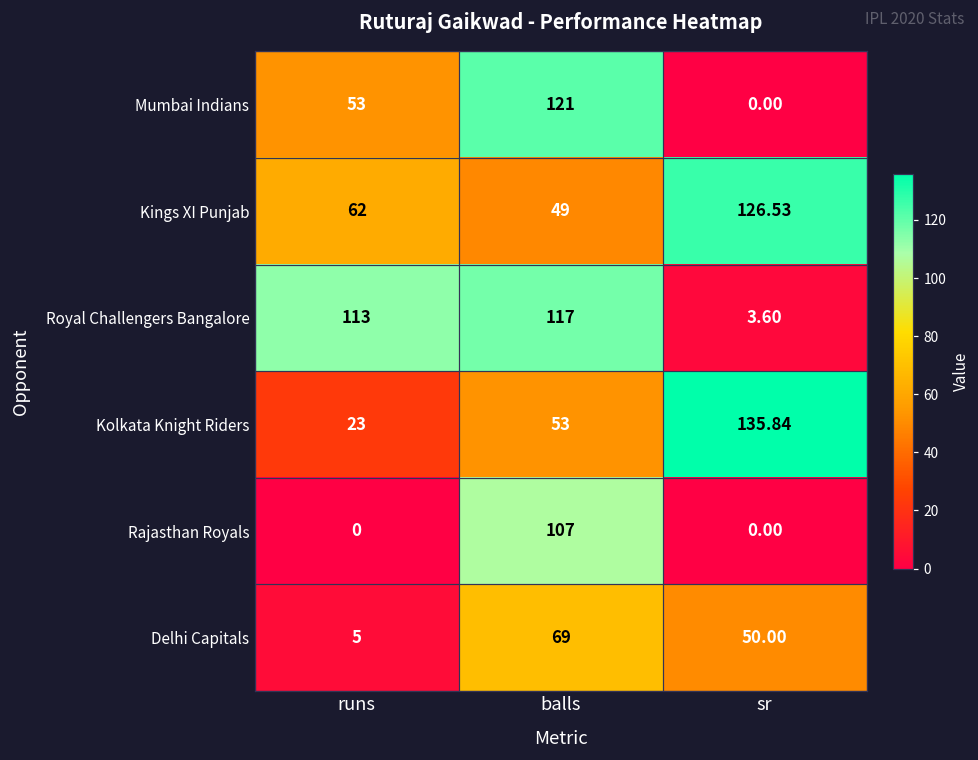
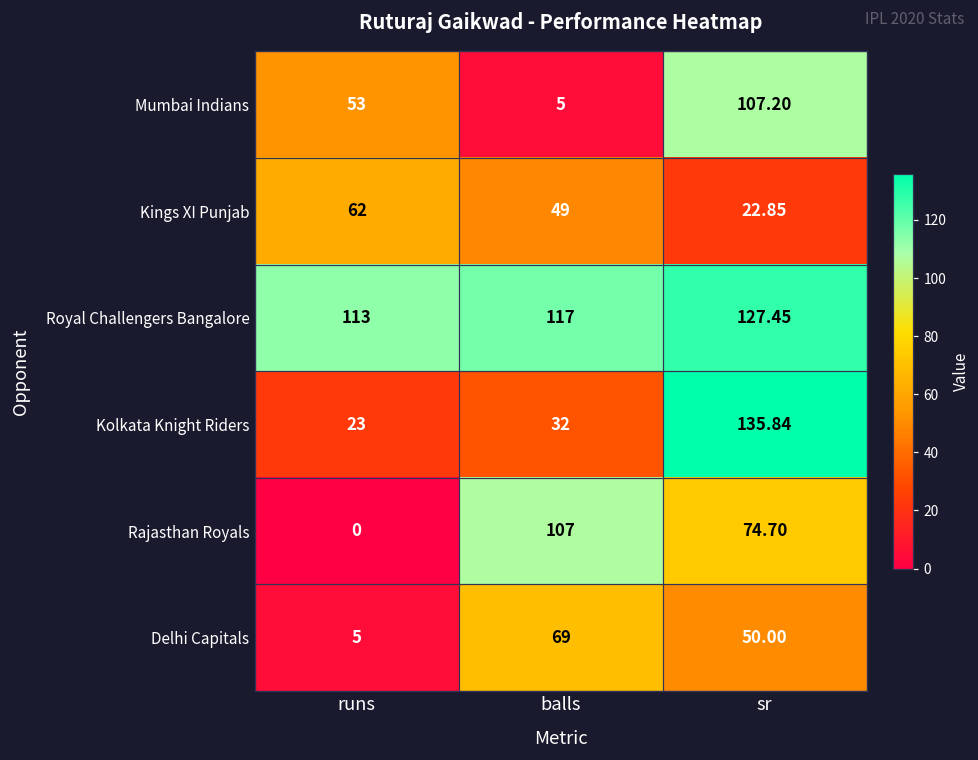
Mumbai Indians, balls: 121 -> 5
Mumbai Indians, sr: 0.00 -> 107.20
Kings XI Punjab, sr: 126.53 -> 22.85
Royal Challengers Bangalore, sr: 3.60 -> 127.45
Kolkata Knight Riders, balls: 53 -> 32
Rajasthan Royals, sr: 0.00 -> 74.70
